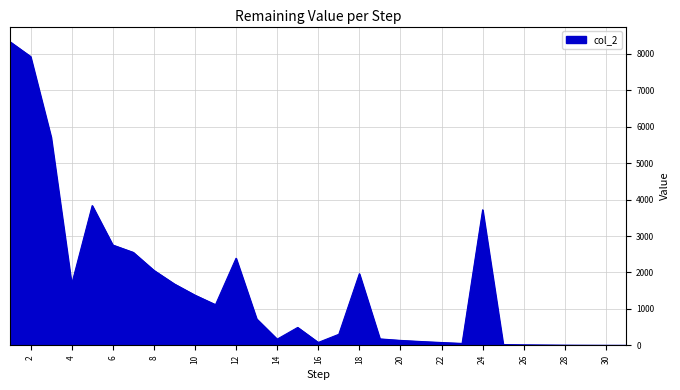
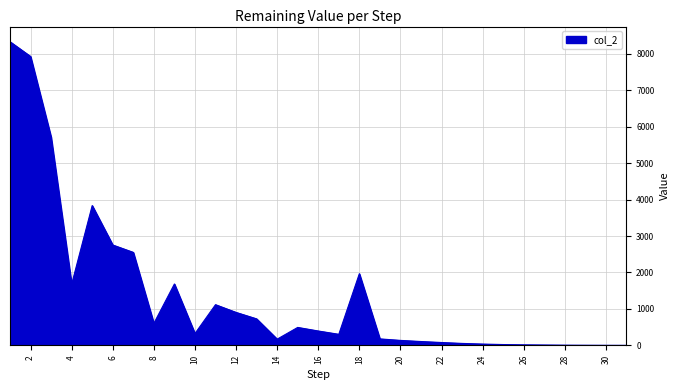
8: 2100 -> 600
10: 1400 -> 300
12: 2400 -> 900
16: 100 -> 400
24: 3700 -> 0
